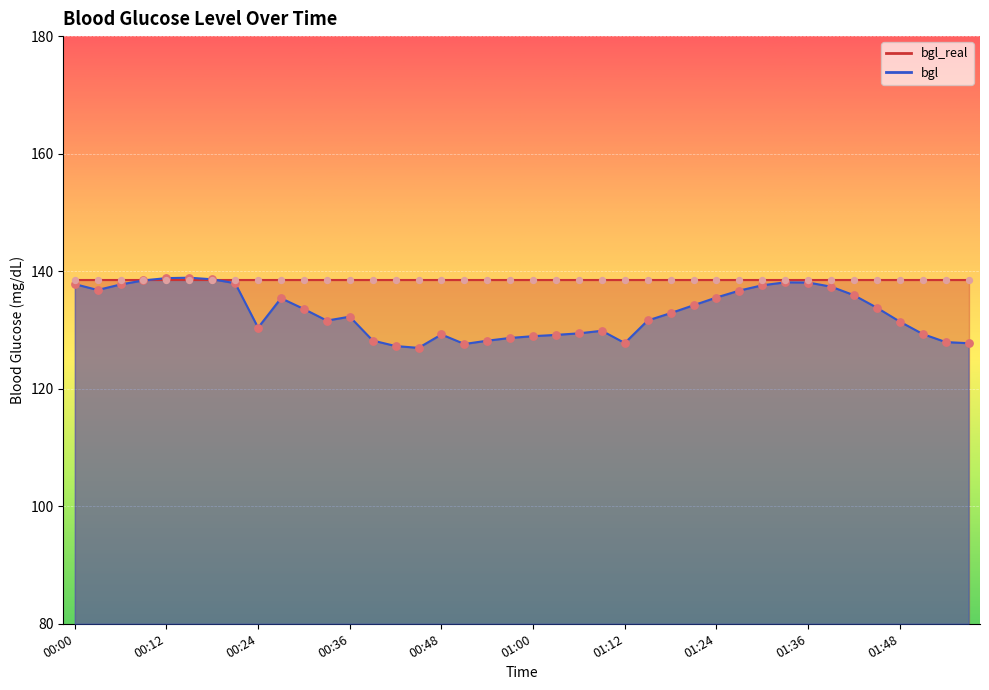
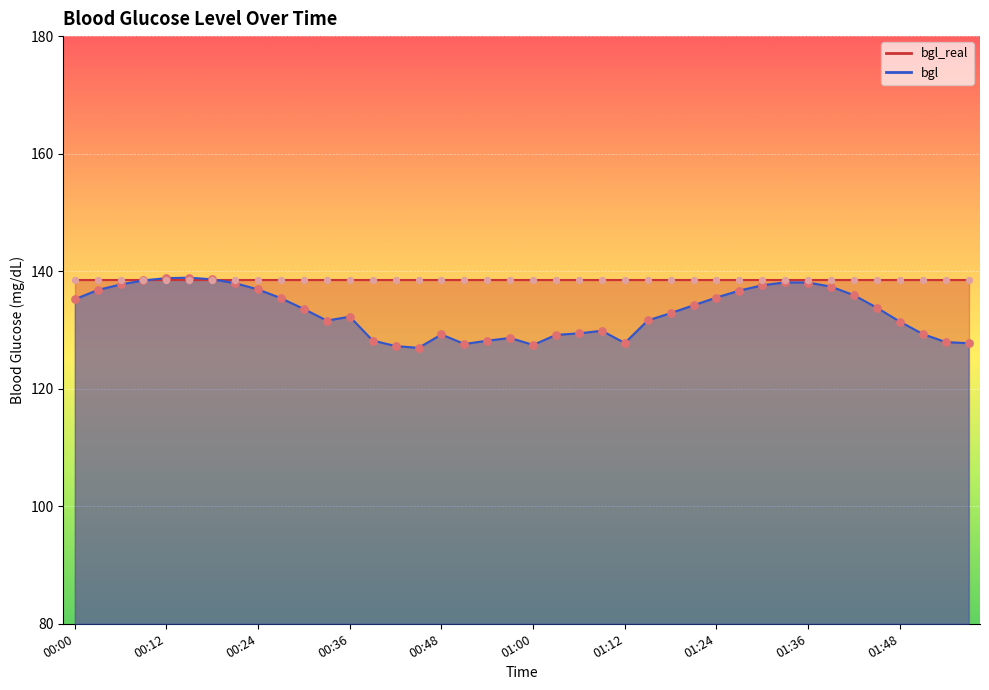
bgl, 00:00: 138 -> 135
bgl, 00:24: 130 -> 137
bgl, 01:00: 129 -> 127
